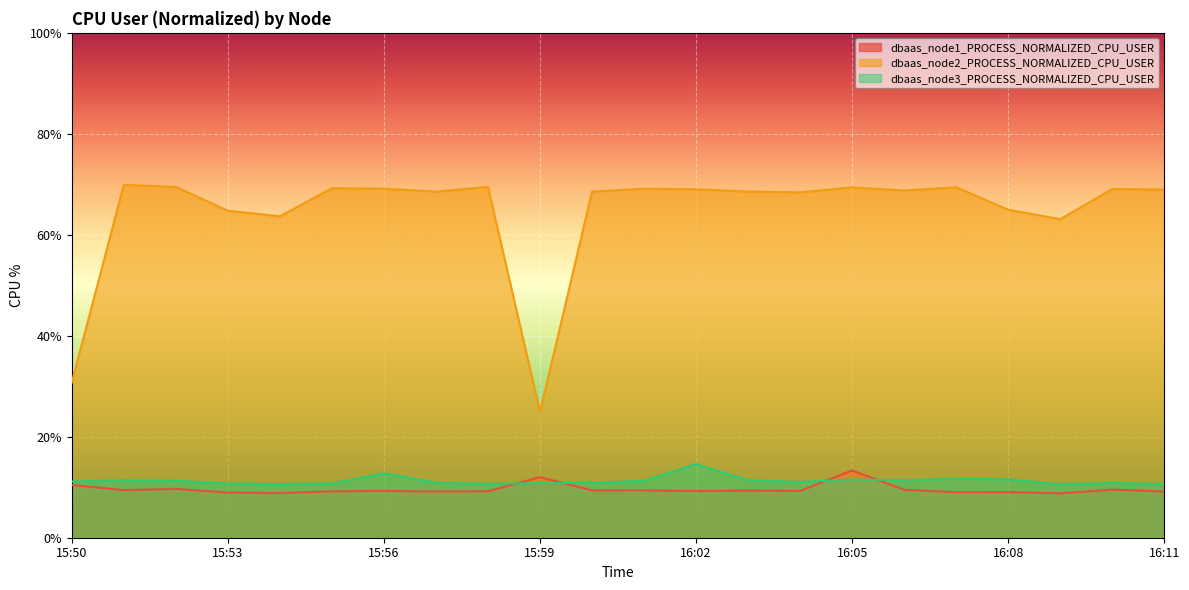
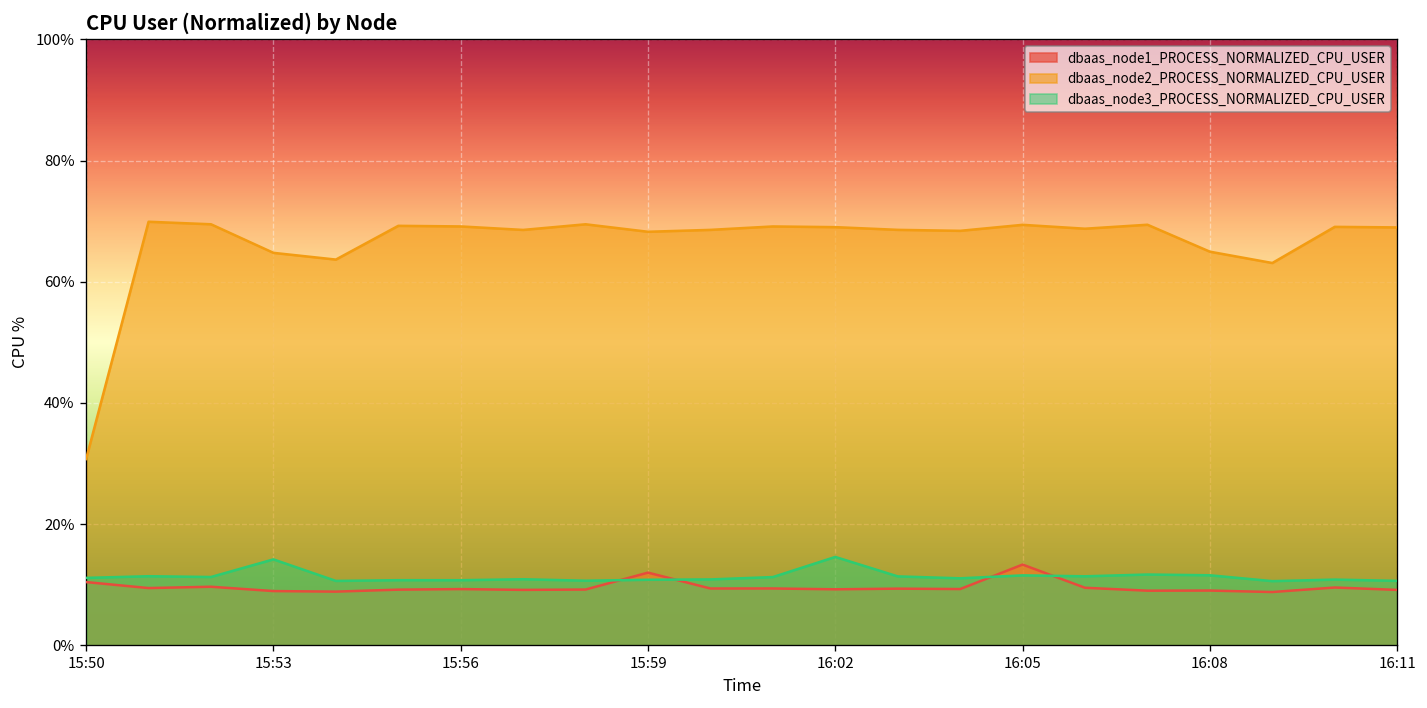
dbaas_node3_PROCESS_NORMALIZED_CPU_USER, 15:53: 11% -> 14%
dbaas_node3_PROCESS_NORMALIZED_CPU_USER, 15:56: 13% -> 11%
dbaas_node2_PROCESS_NORMALIZED_CPU_USER, 15:59: 25% -> 68%
